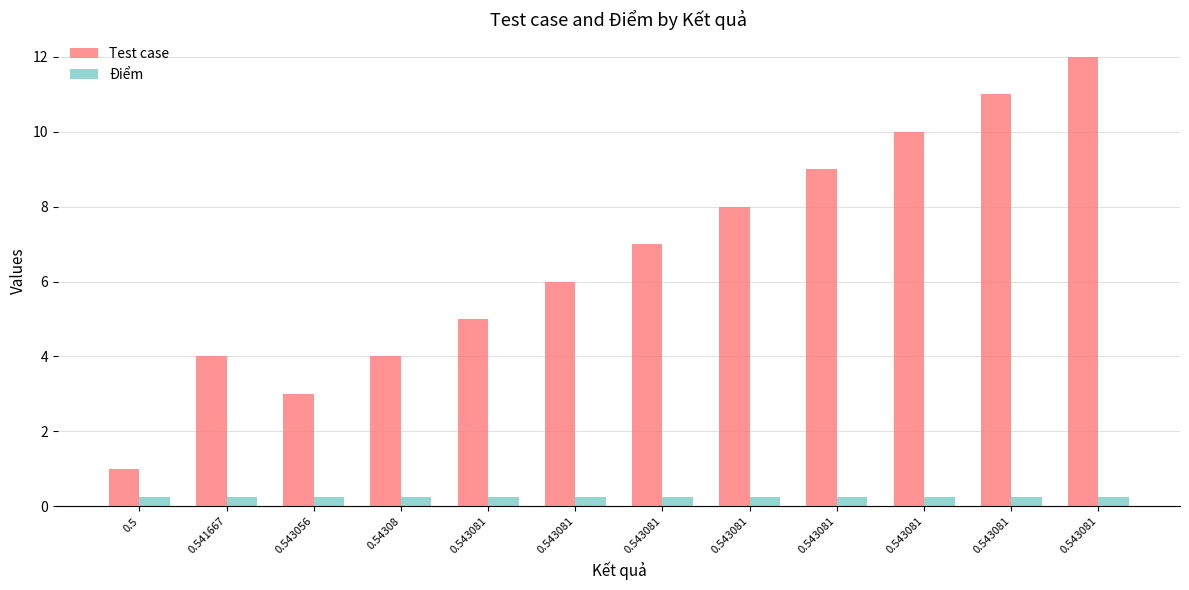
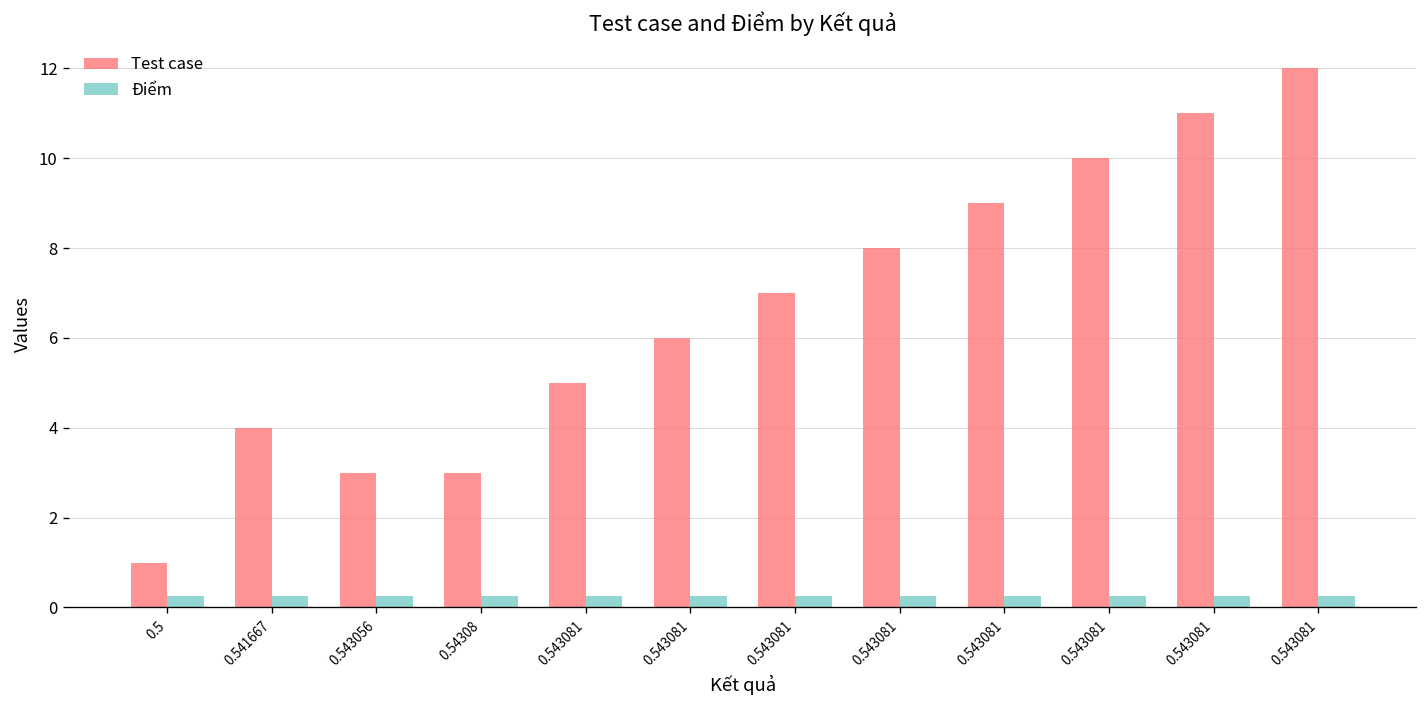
Test case, 0.54308: 4 -> 3
